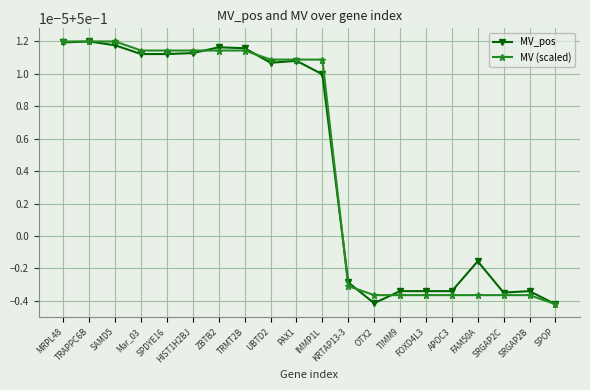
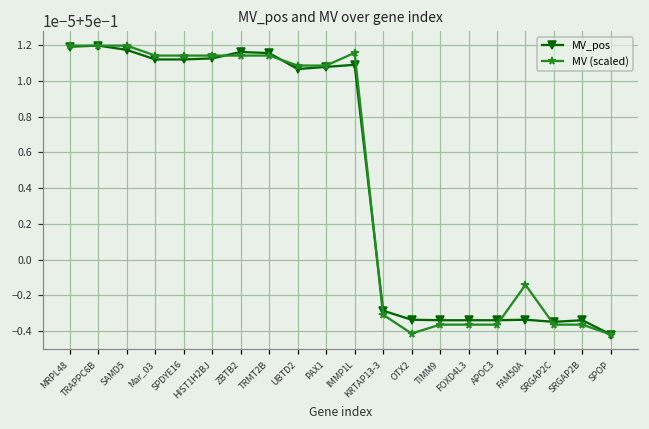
MV_pos, IMMP1L: 0.5000100 -> 0.5000109
MV (scaled), IMMP1L: 0.5000109 -> 0.5000116
MV_pos, OTX2: 0.4999959 -> 0.4999966
MV (scaled), OTX2: 0.4999964 -> 0.4999959
MV_pos, FAM50A: 0.4999984 -> 0.4999966
MV (scaled), FAM50A: 0.4999964 -> 0.4999986
